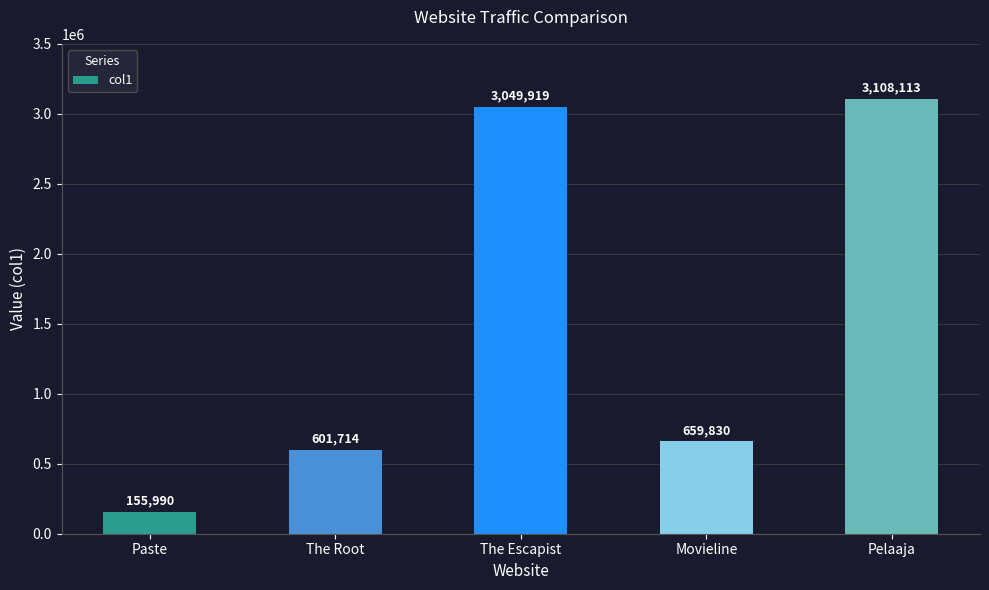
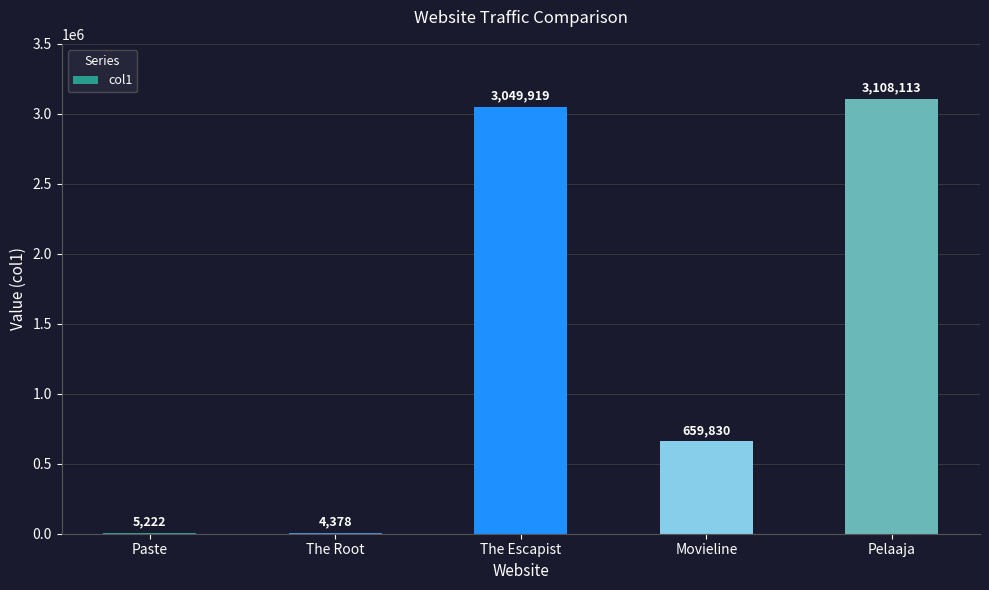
Paste: 155,990 -> 5,222
The Root: 601,714 -> 4,378
